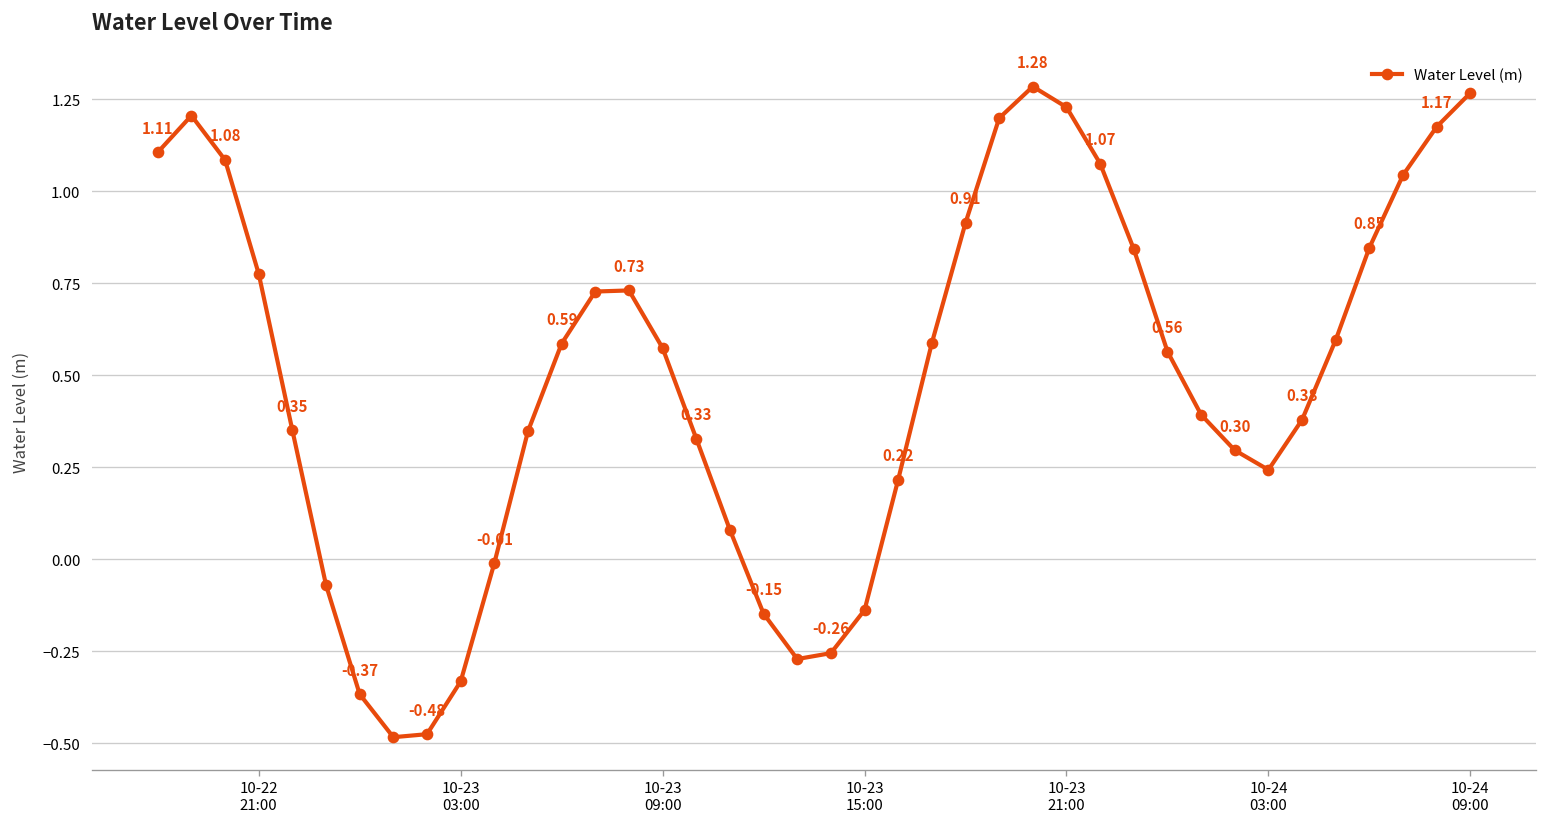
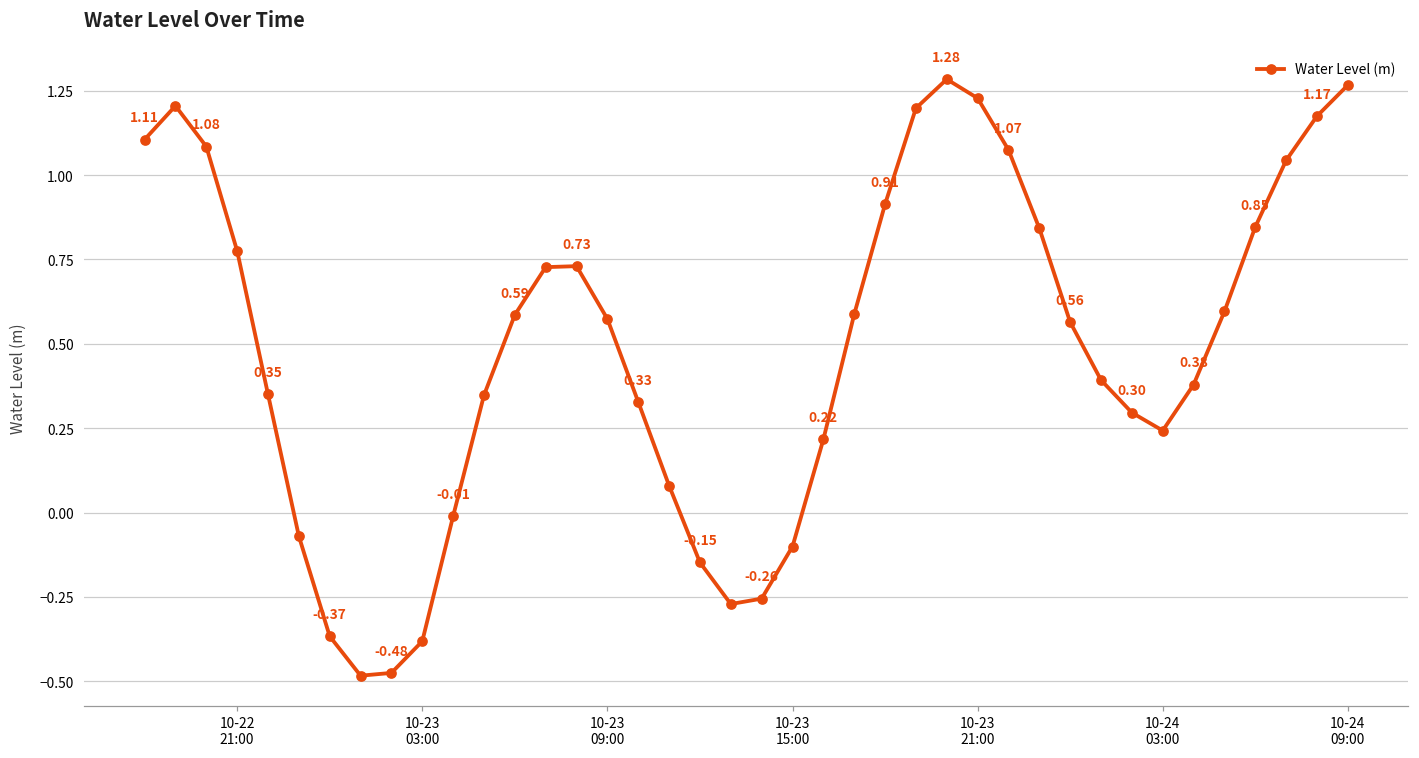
10-23 03:00: -0.33 -> -0.38
10-23 15:00: -0.14 -> -0.10
